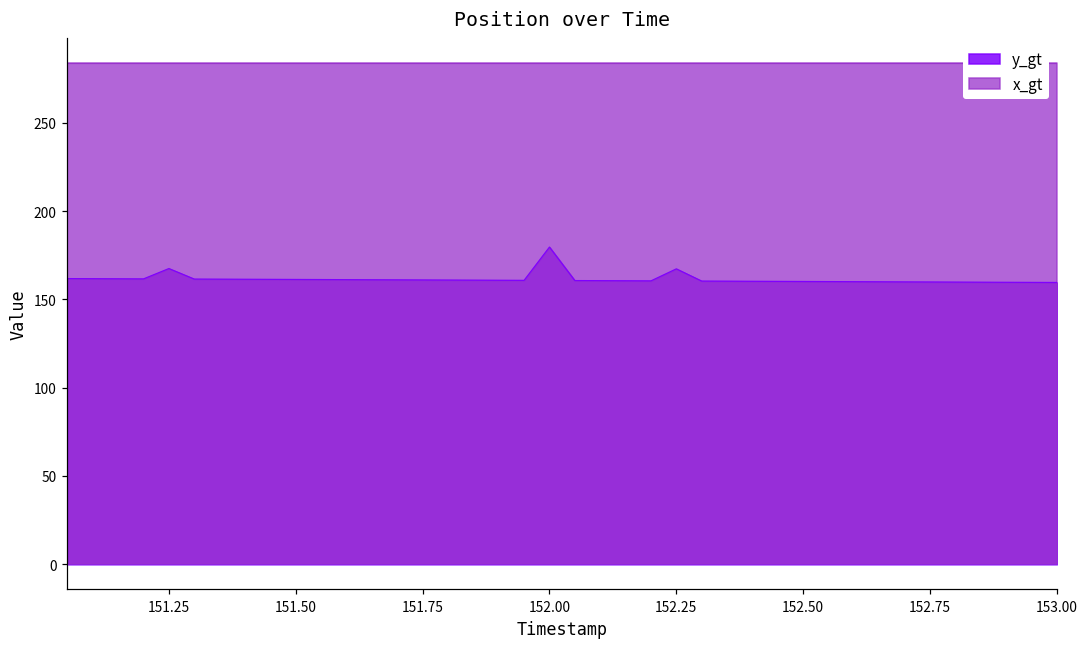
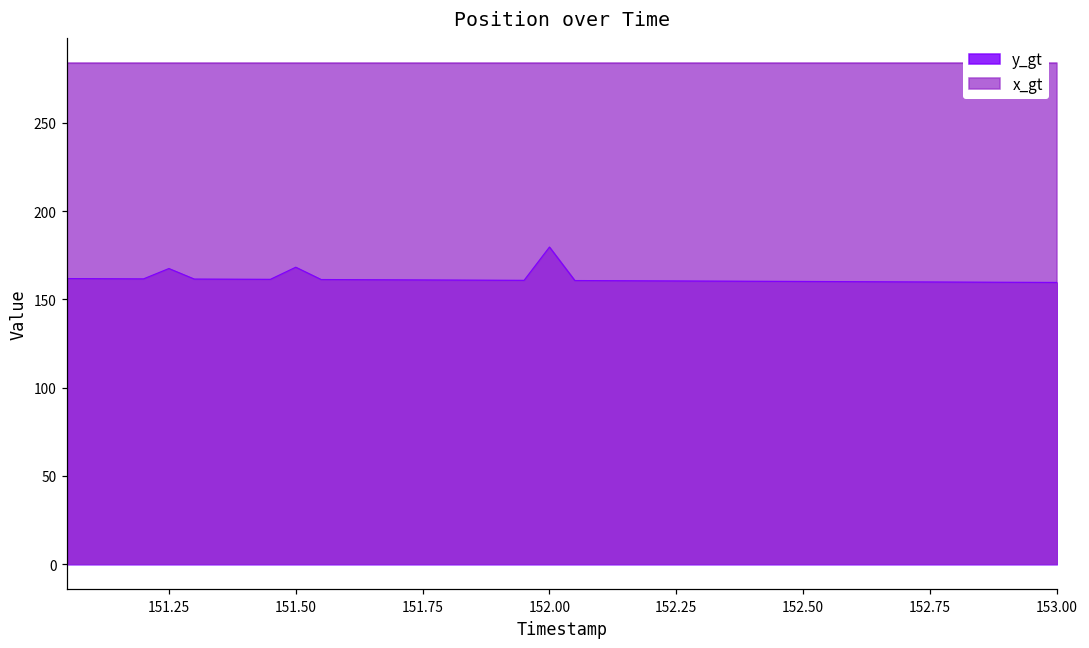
y_gt, 151.50: 161 -> 168
y_gt, 152.25: 167 -> 160
